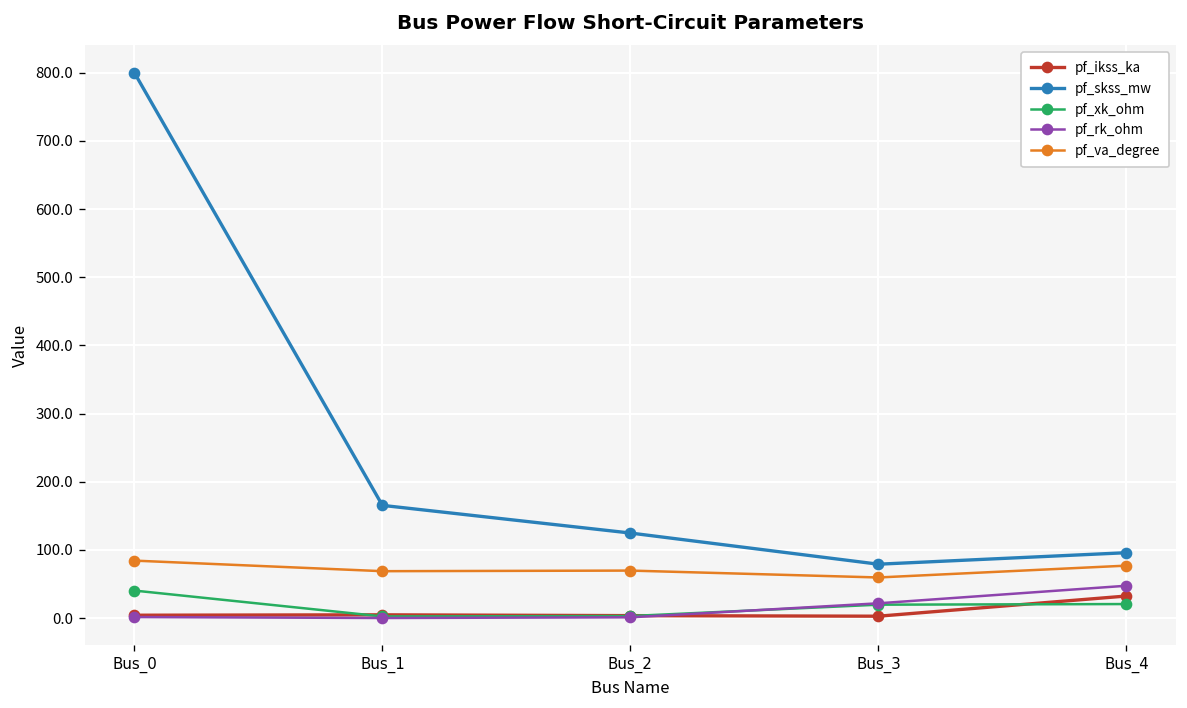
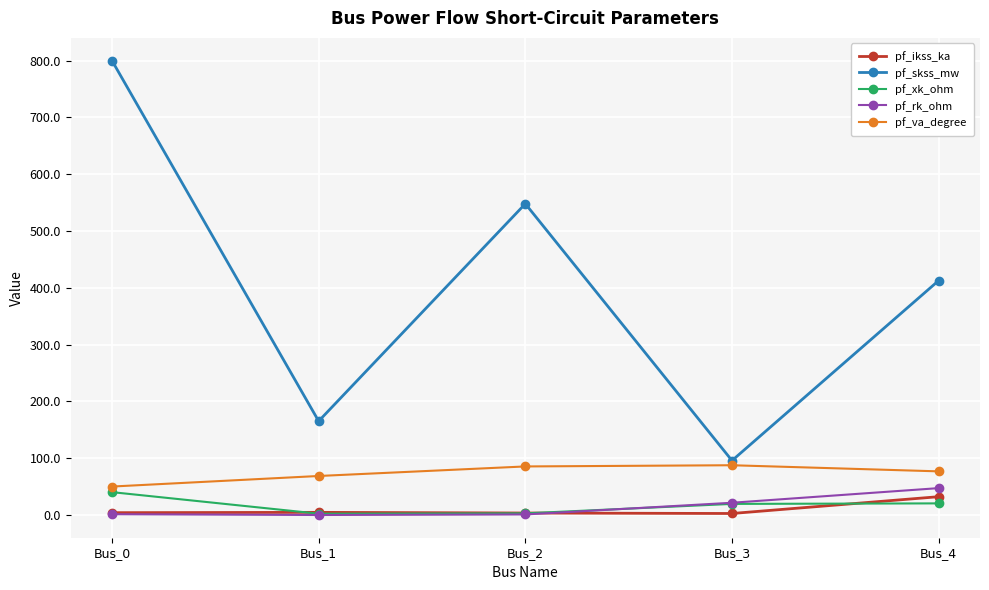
pf_va_degree, Bus_0: 80 -> 50
pf_skss_mw, Bus_2: 120 -> 550
pf_va_degree, Bus_2: 70 -> 90
pf_skss_mw, Bus_3: 80 -> 100
pf_va_degree, Bus_3: 60 -> 90
pf_skss_mw, Bus_4: 100 -> 410
